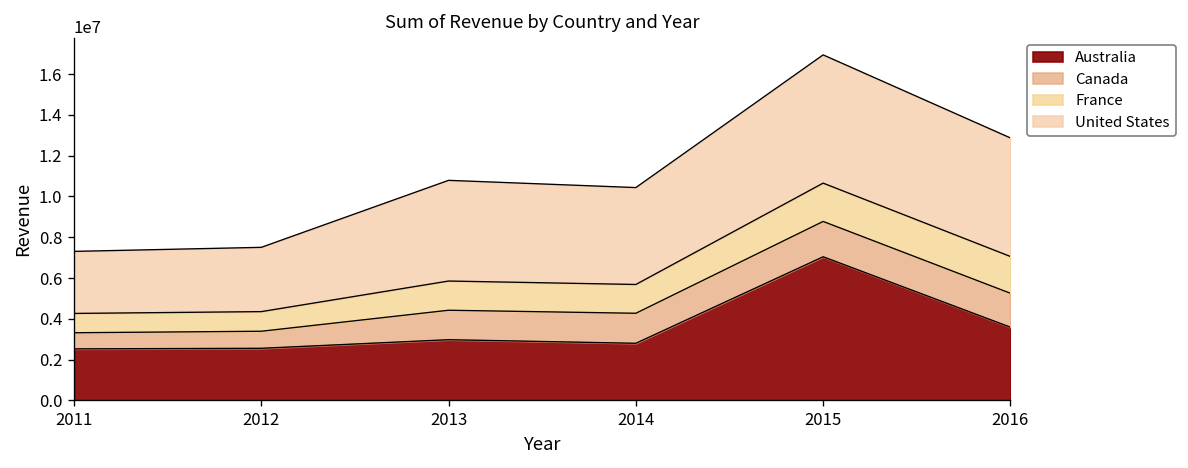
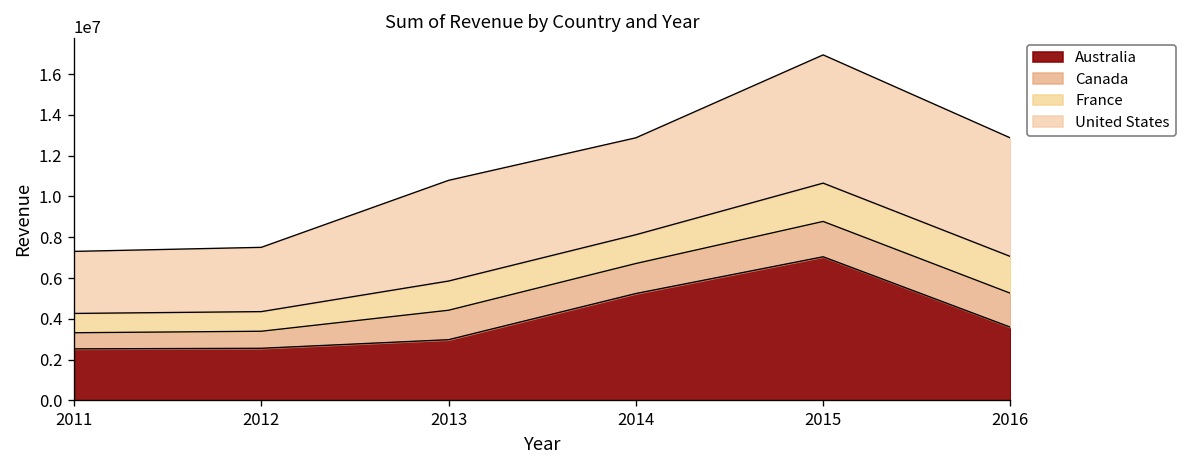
Australia, 2014: 2800000 -> 5200000
